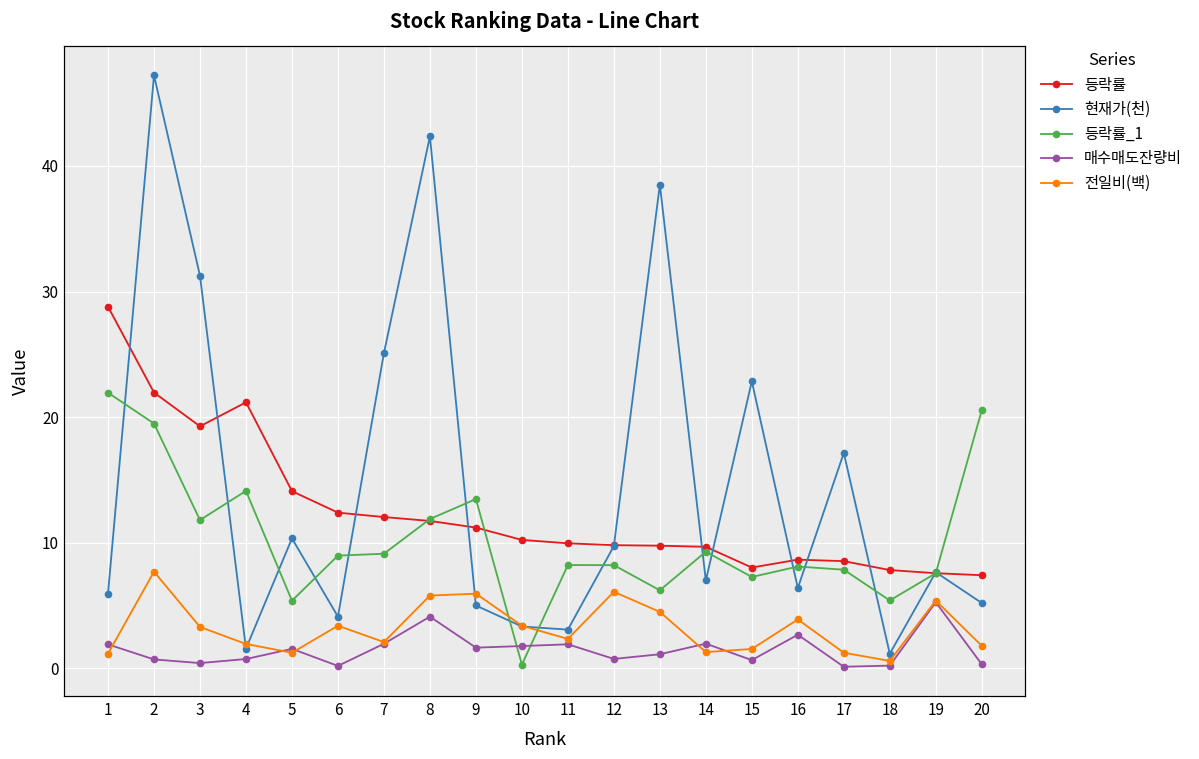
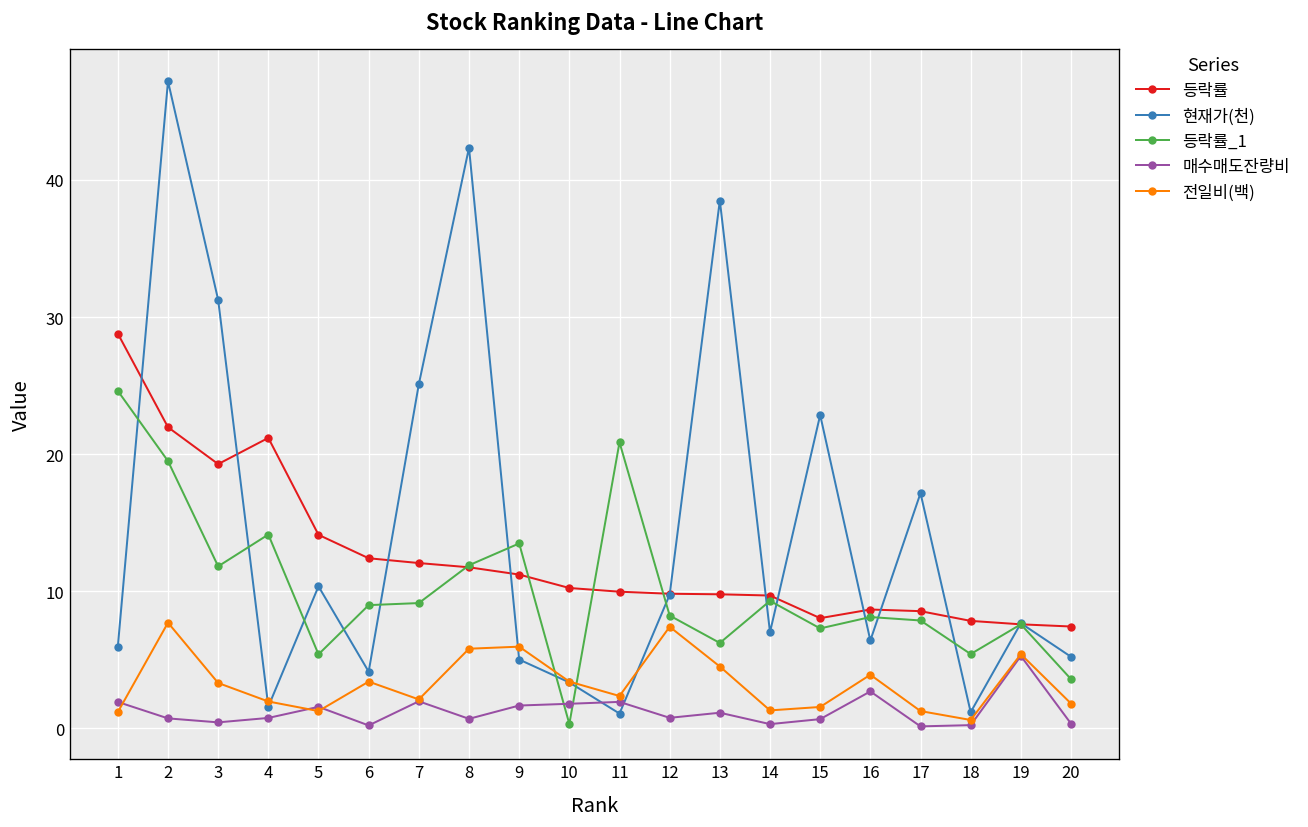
등락률_1, 1: 22.0 -> 24.6
매수매도잔량비, 8: 4.1 -> 0.7
현재가(천), 11: 3.1 -> 1.1
등락률_1, 11: 8.2 -> 20.9
전일비(백), 12: 6.1 -> 7.4
매수매도잔량비, 14: 2.0 -> 0.3
등락률_1, 20: 20.6 -> 3.6
